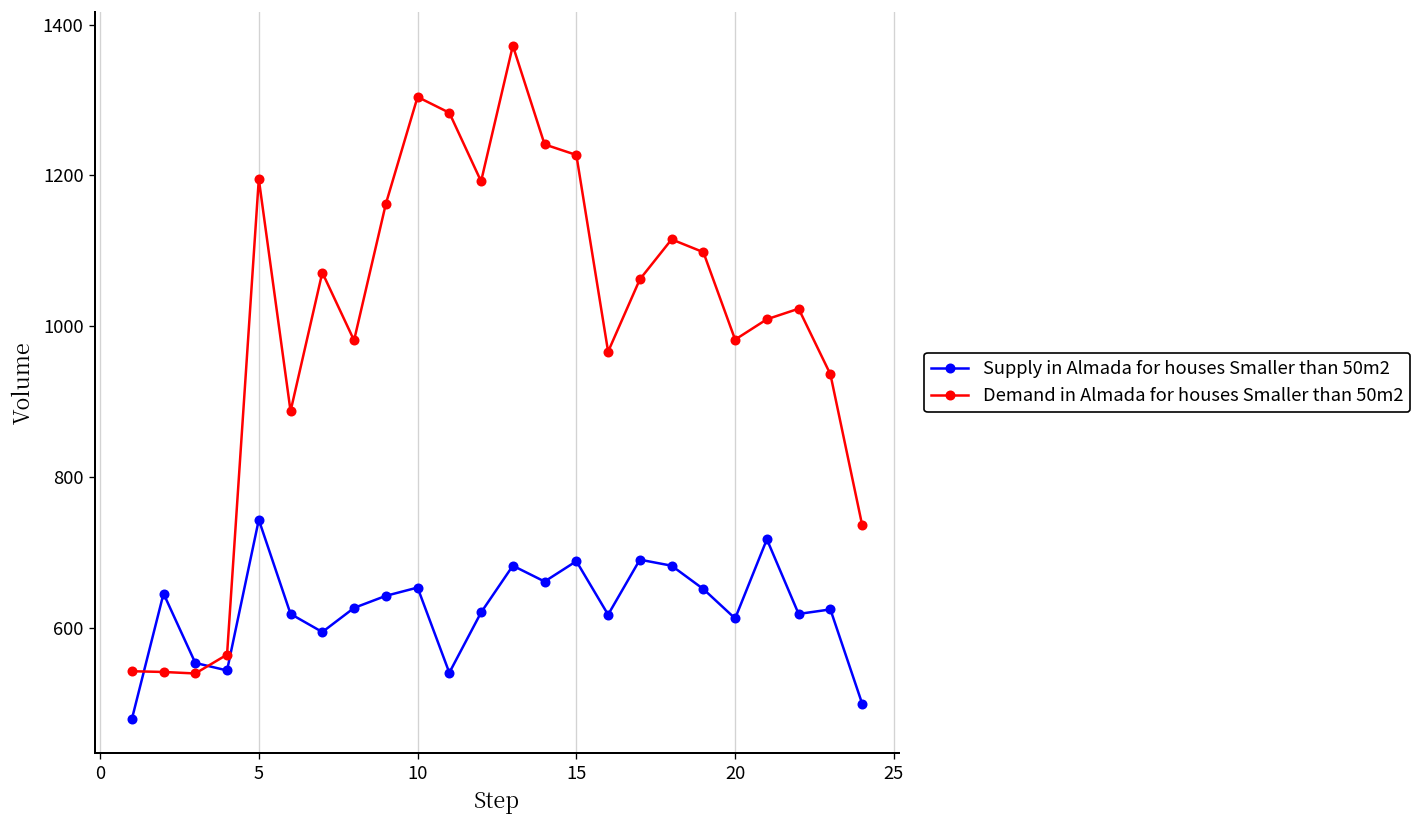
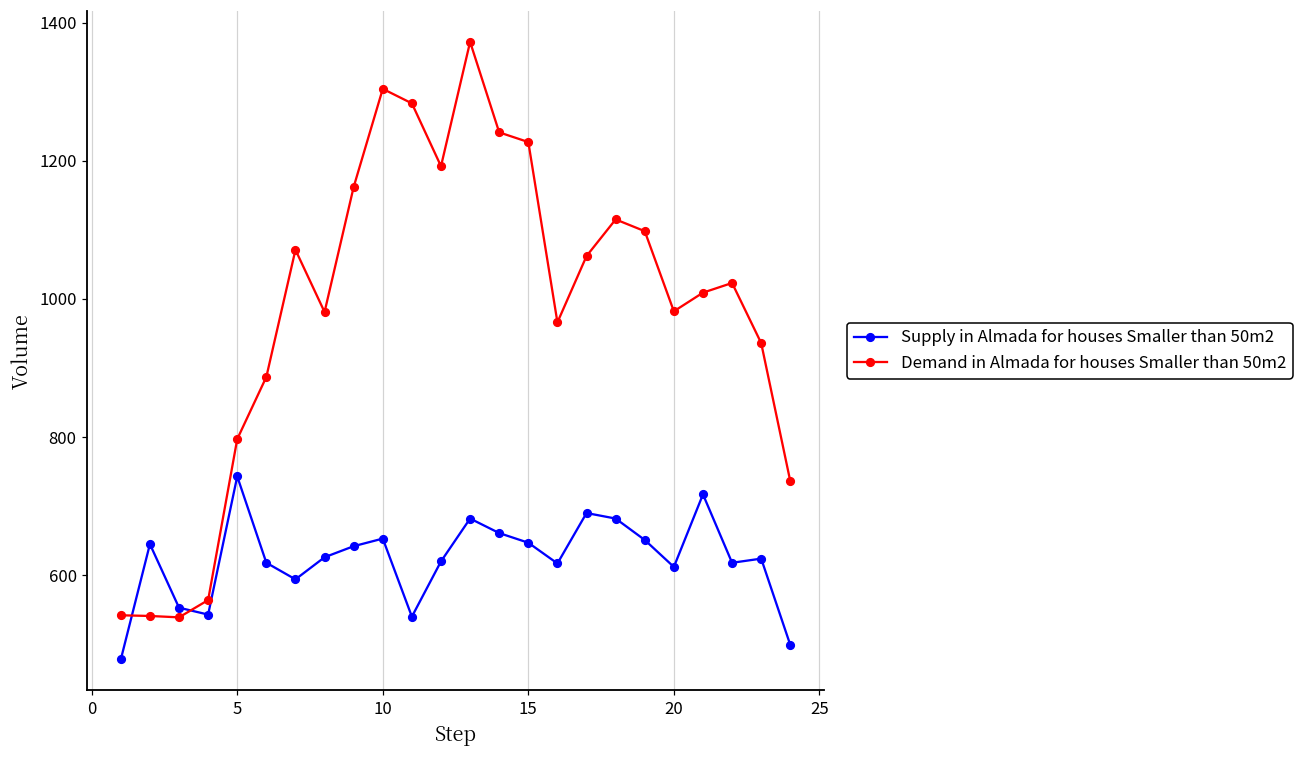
Demand in Almada for houses Smaller than 50m2, 5: 1200 -> 800
Supply in Almada for houses Smaller than 50m2, 15: 690 -> 650
